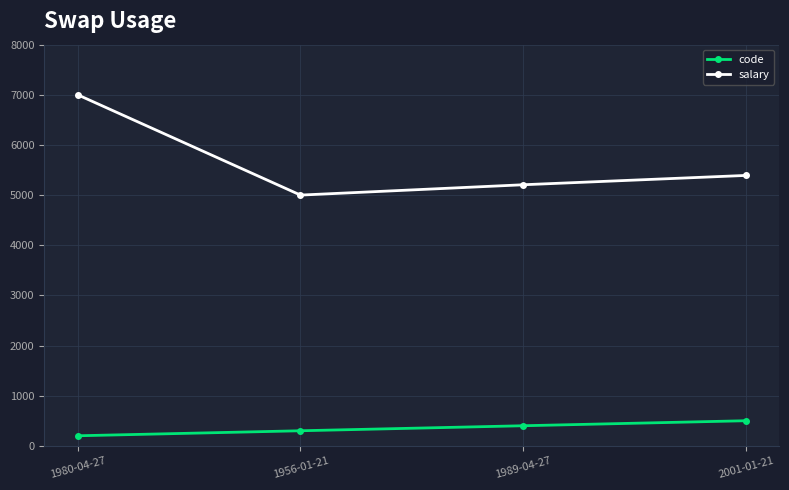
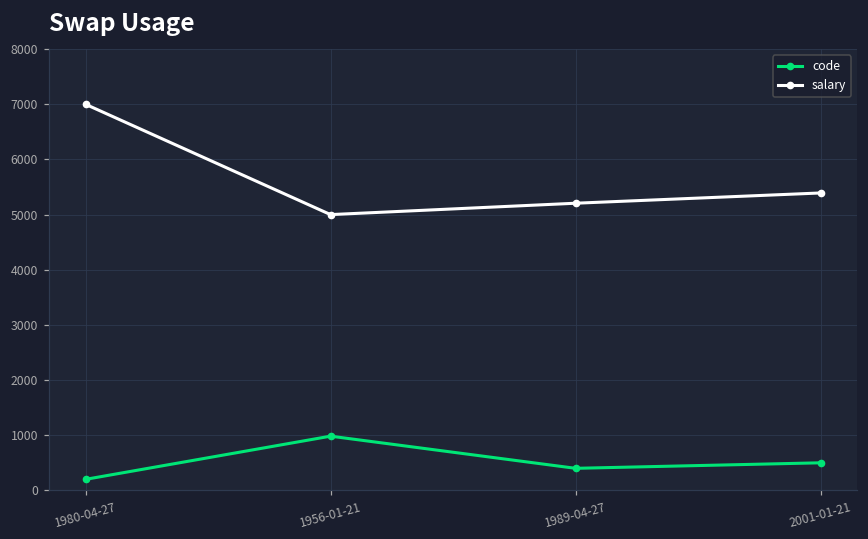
code, 1956-01-21: 300 -> 1000
